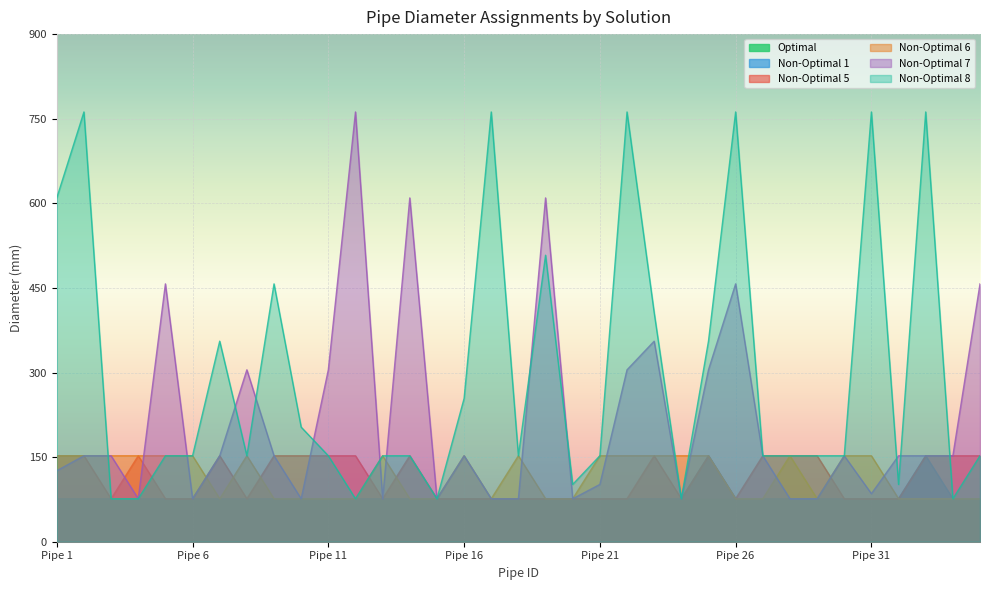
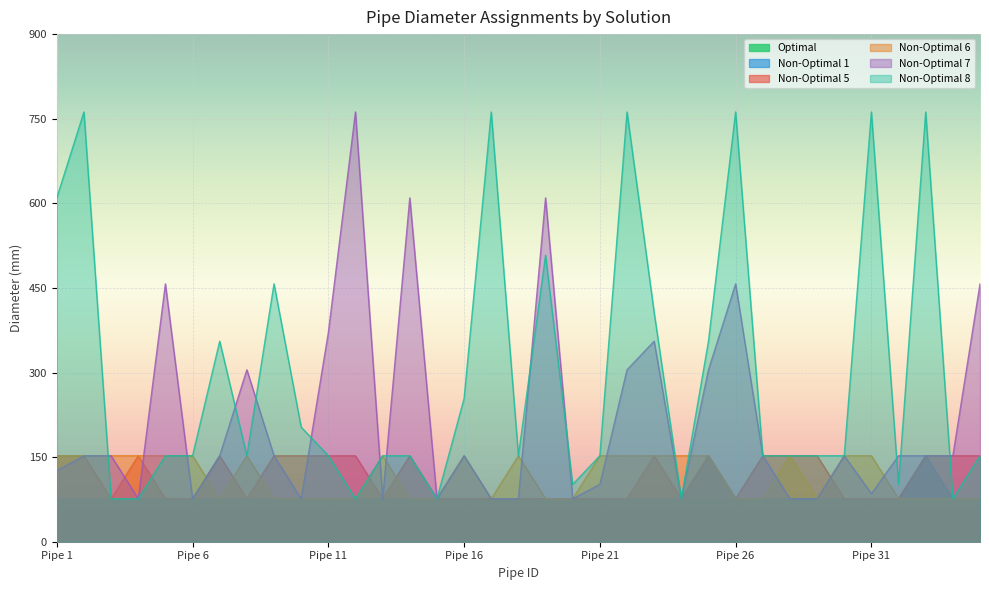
Non-Optimal 7, Pipe 11: 300 -> 370
